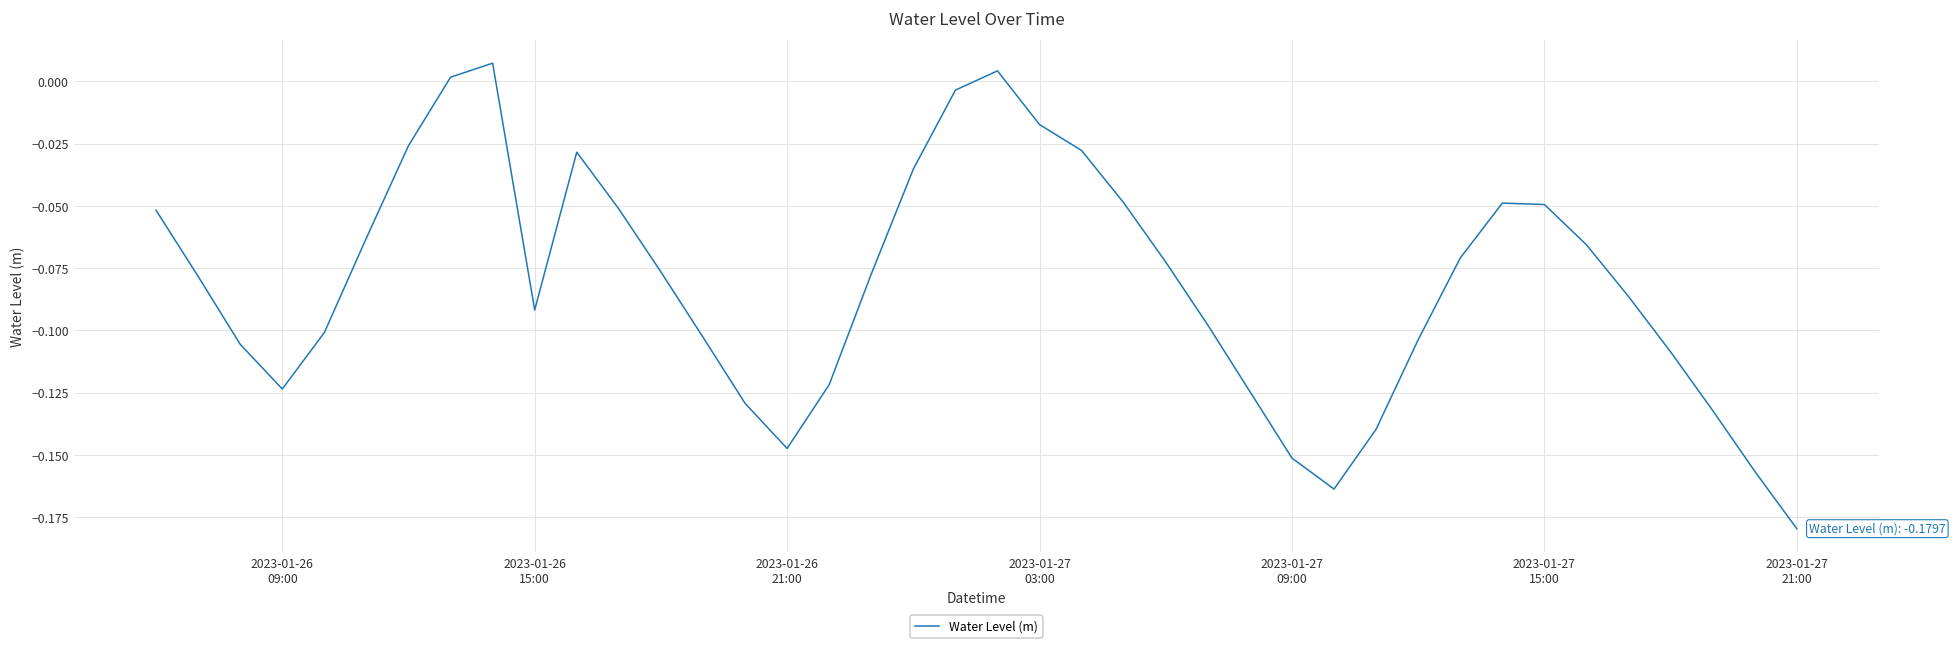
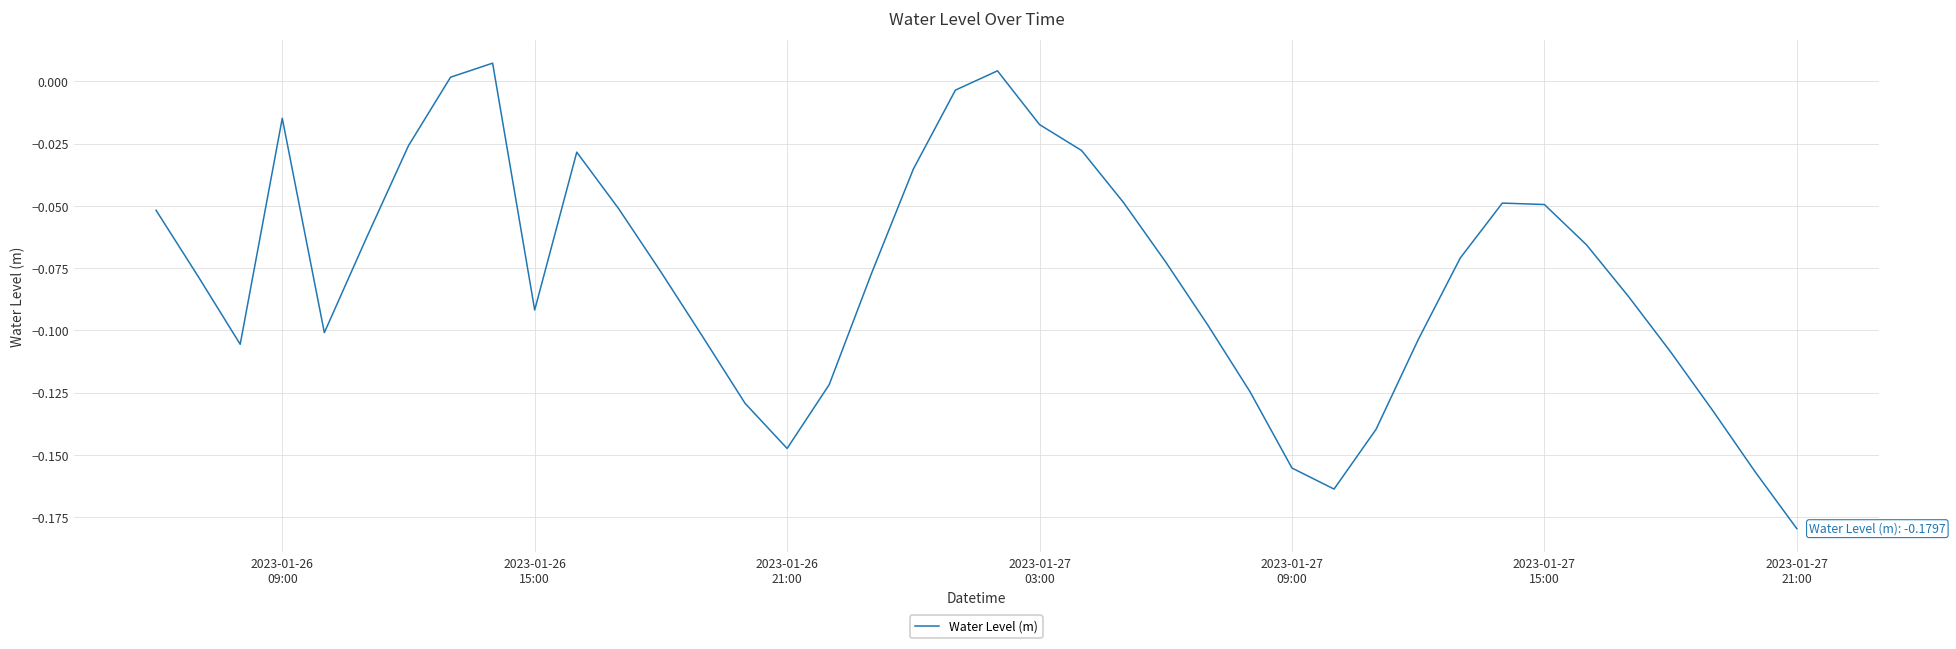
2023-01-26 09:00: -0.124 -> -0.015
2023-01-27 09:00: -0.151 -> -0.155
